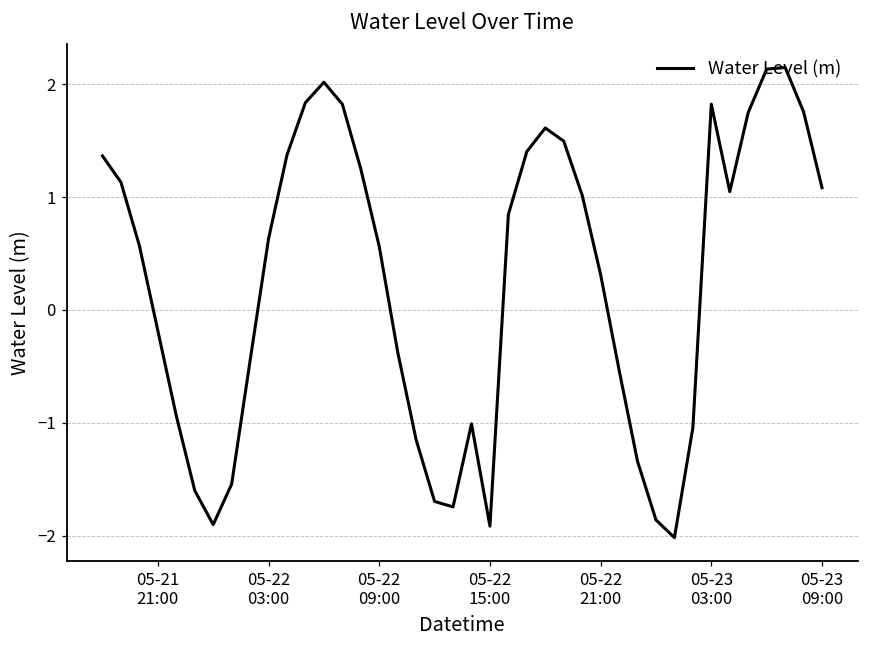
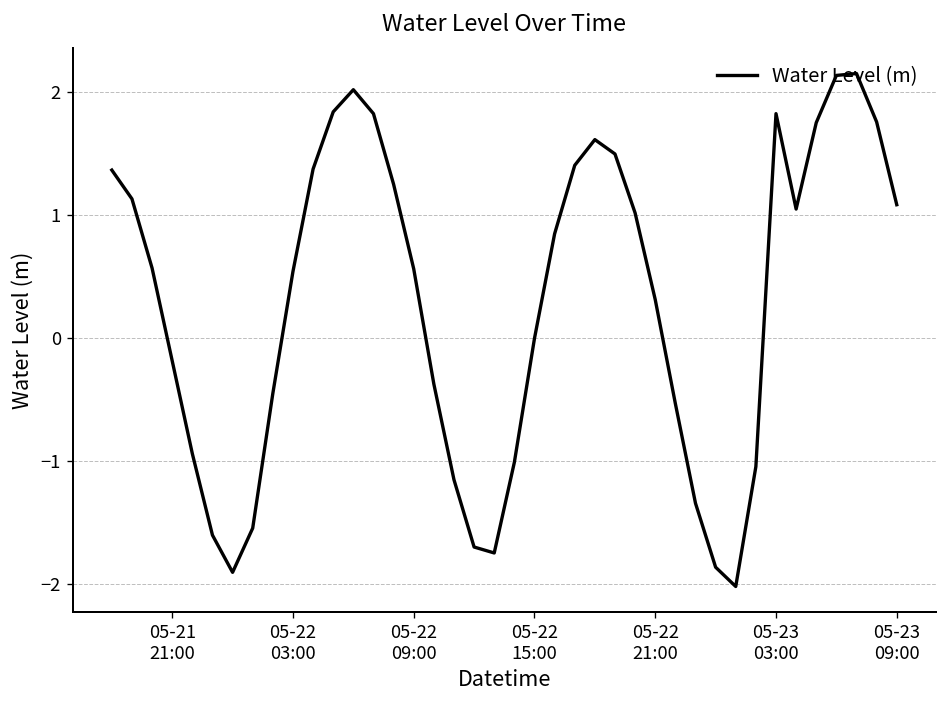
05-22 03:00: 0.63 -> 0.54
05-22 15:00: -1.92 -> 0.00
